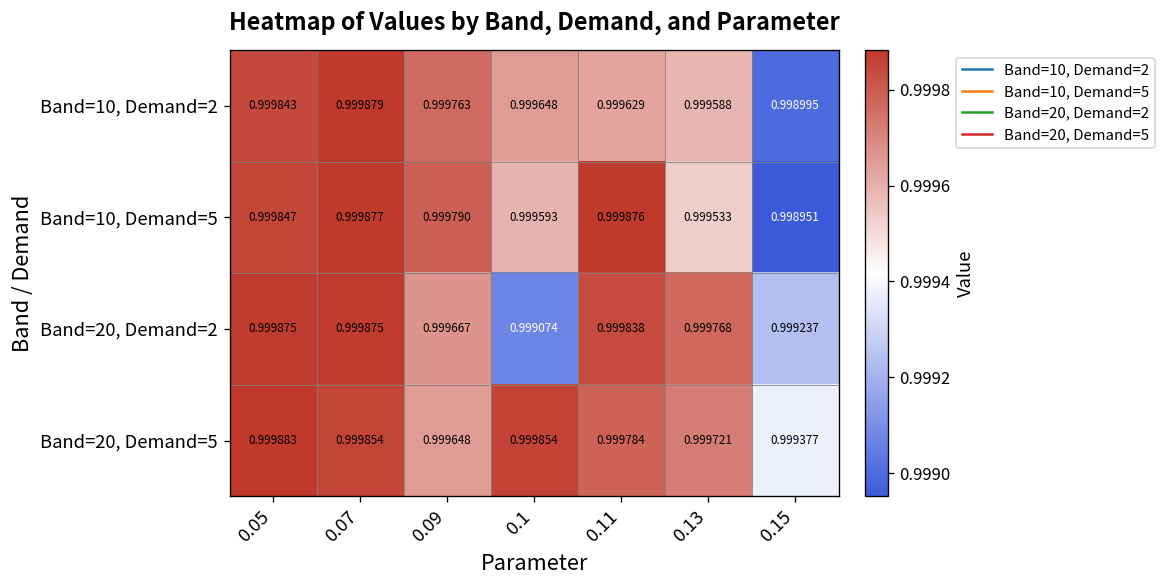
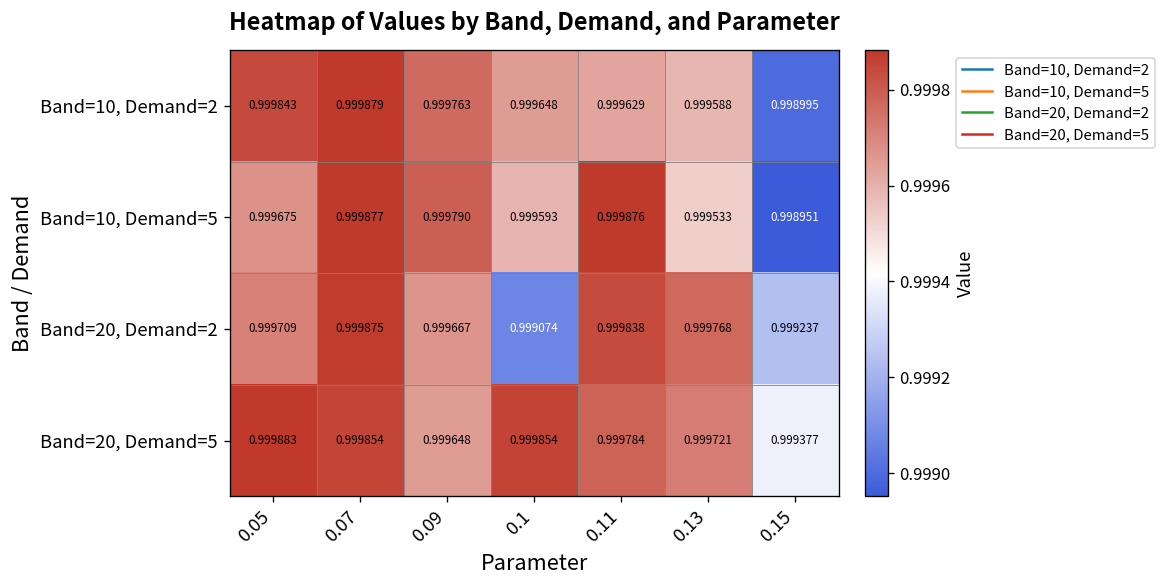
Band=10, Demand=5, 0.05: 0.999847 -> 0.999675
Band=20, Demand=2, 0.05: 0.999875 -> 0.999709
